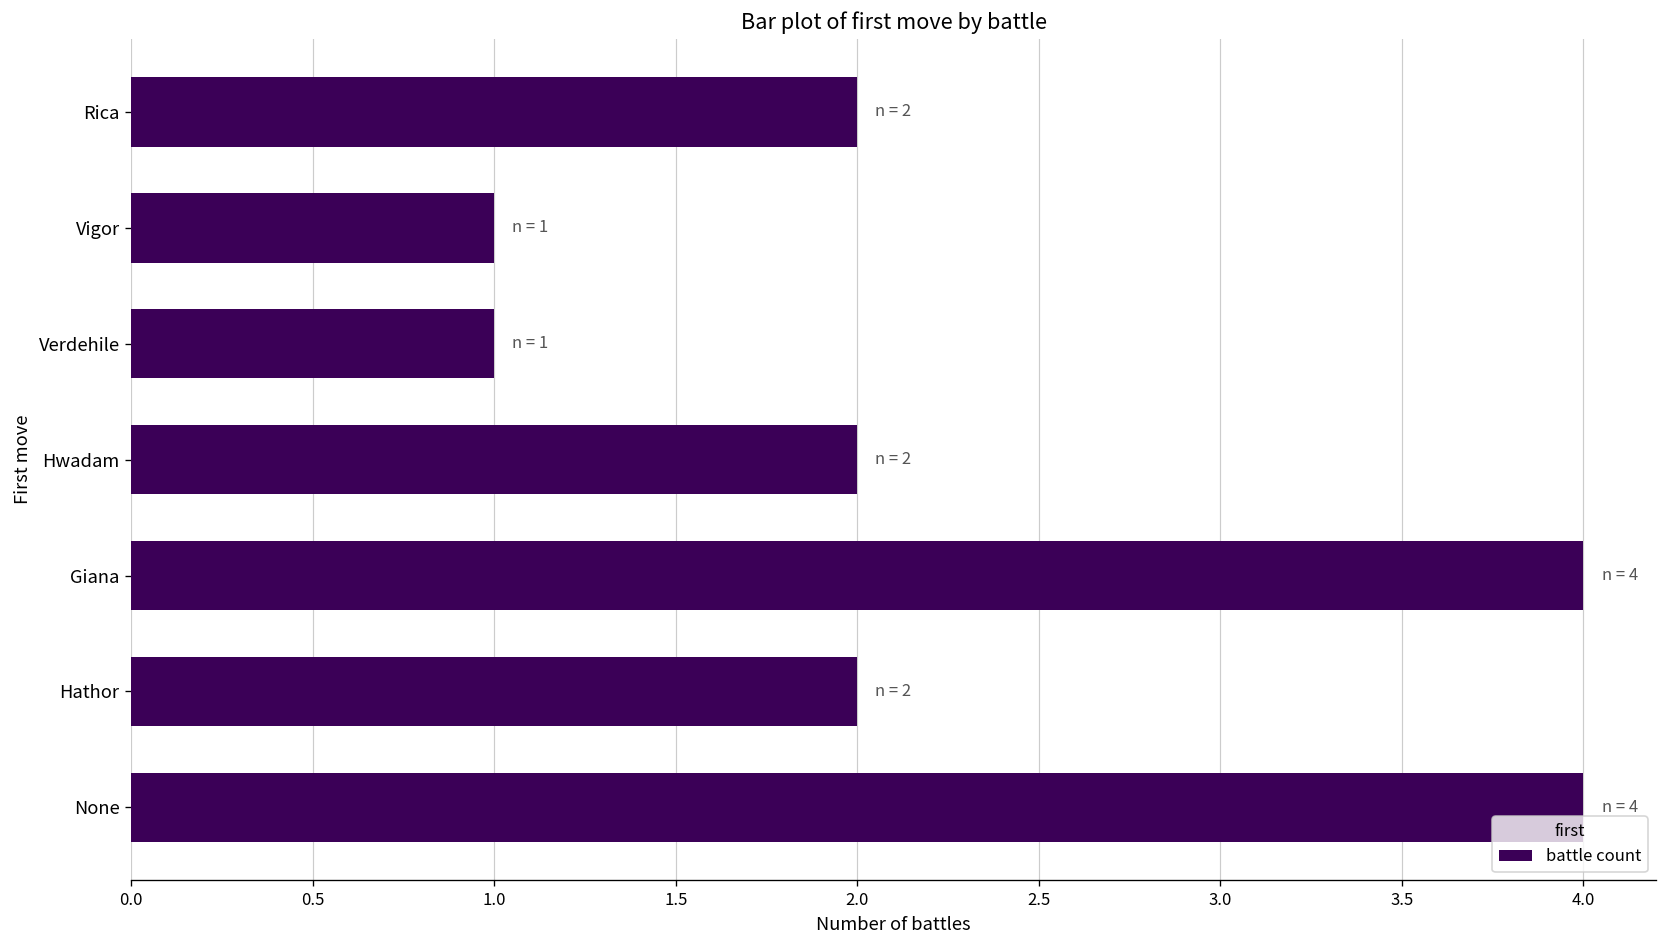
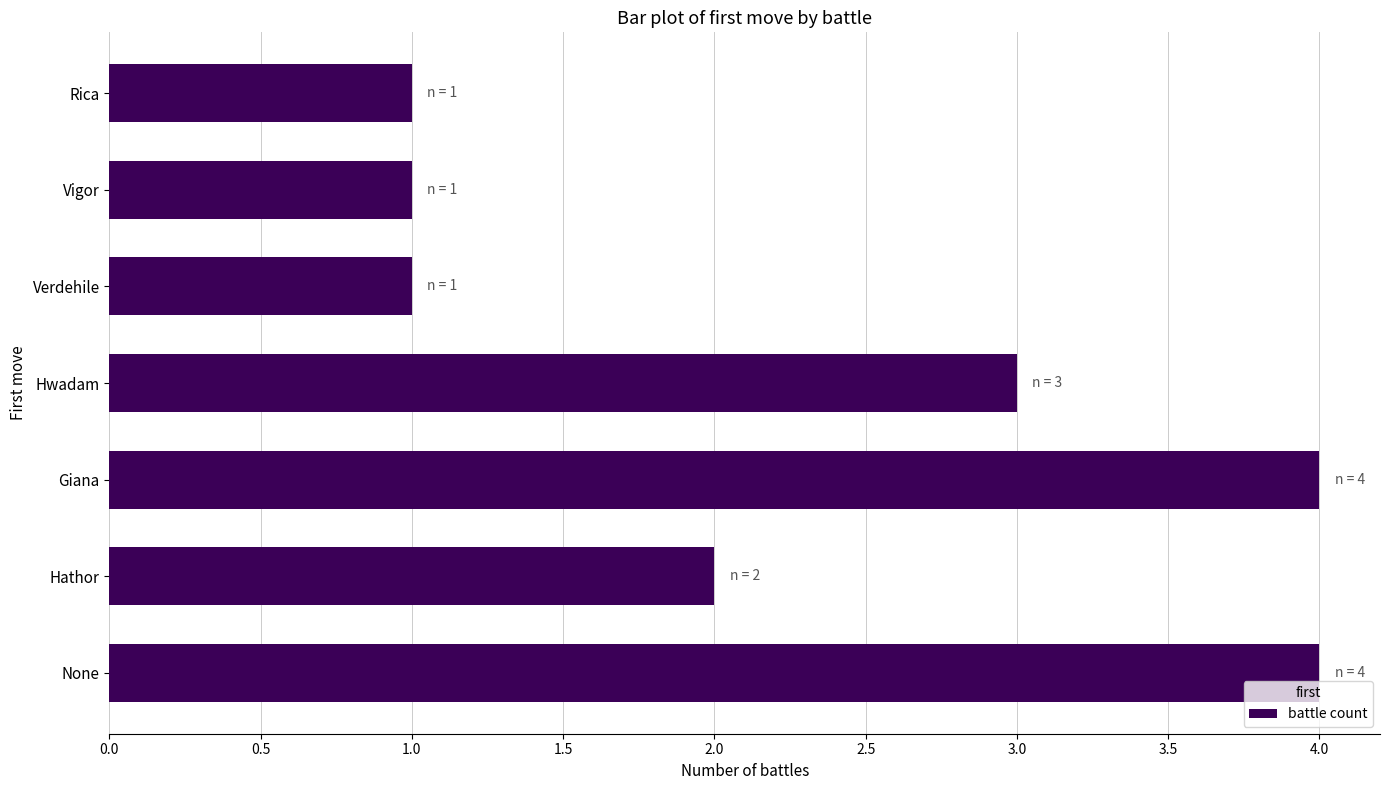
Rica: 2 -> 1
Hwadam: 2 -> 3
